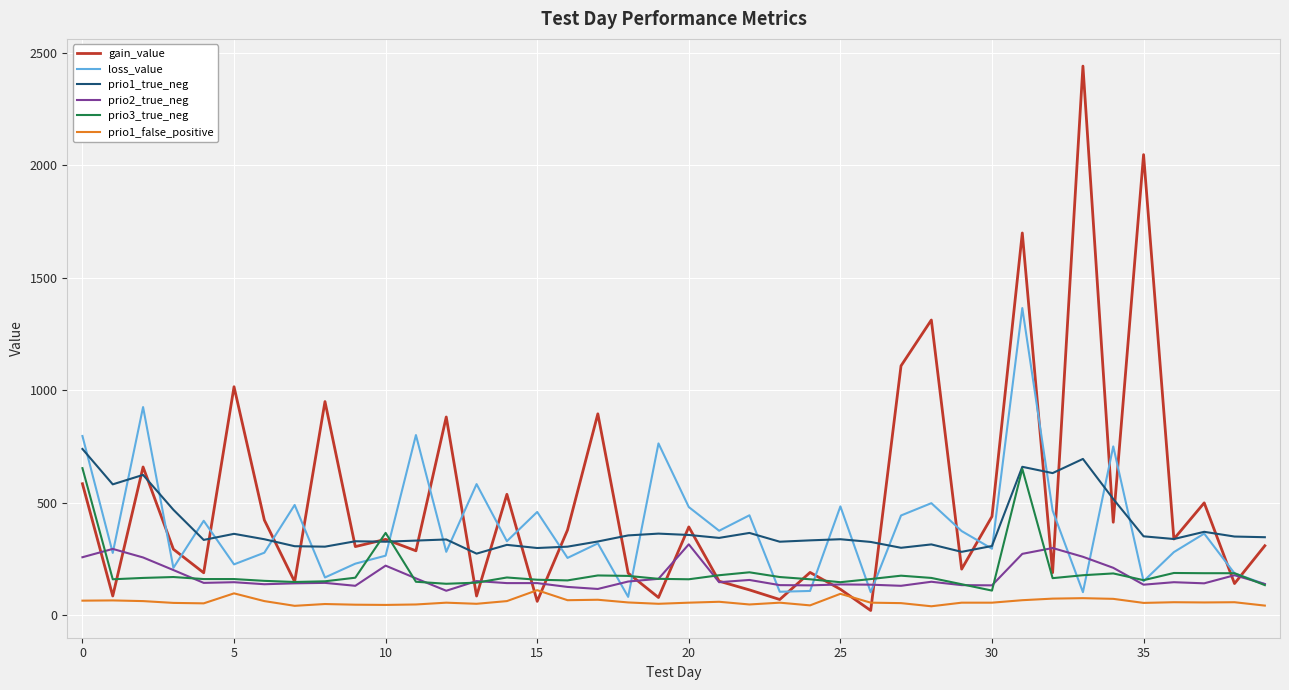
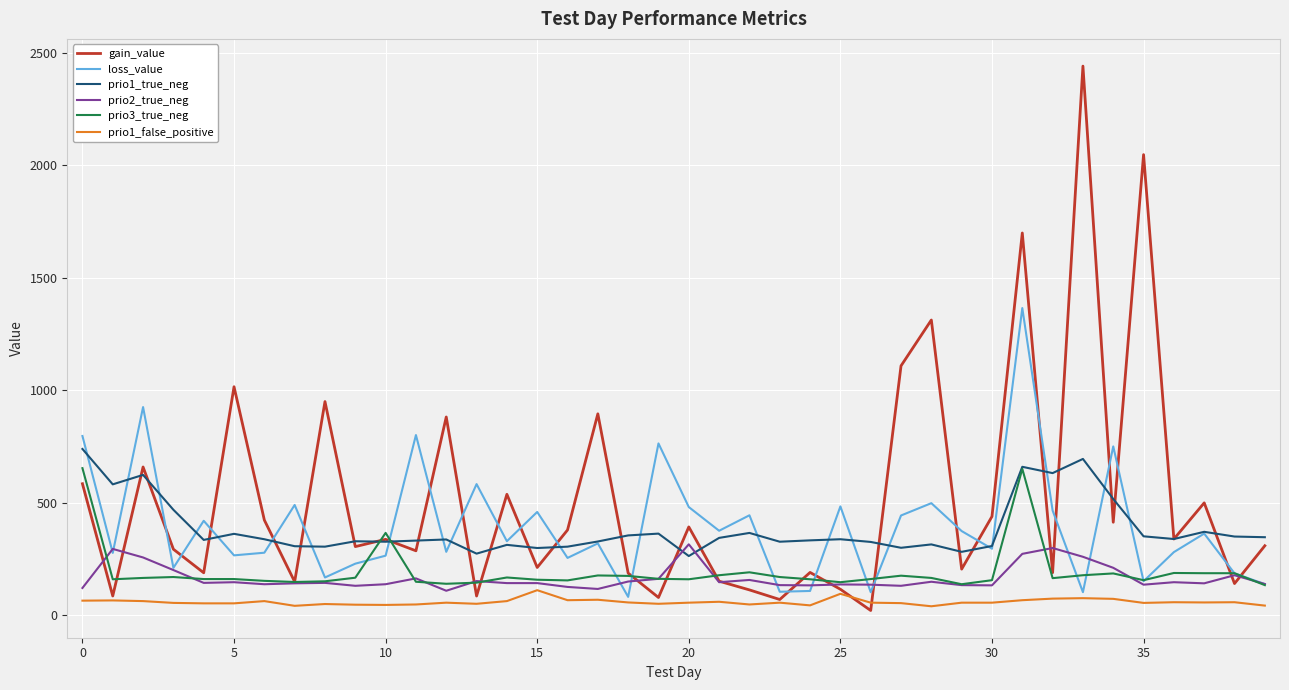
prio2_true_neg, 0: 260 -> 120
loss_value, 5: 230 -> 270
prio1_false_positive, 5: 100 -> 50
prio2_true_neg, 10: 220 -> 140
gain_value, 15: 60 -> 210
prio1_true_neg, 20: 360 -> 260
prio3_true_neg, 30: 110 -> 160
